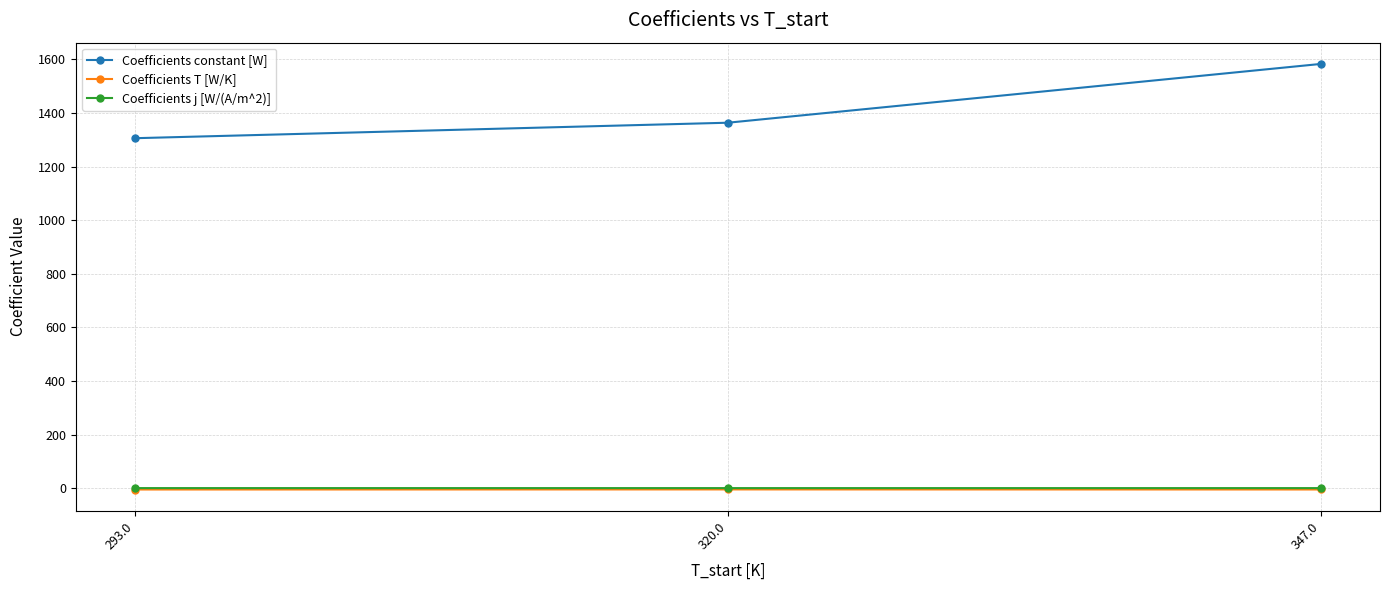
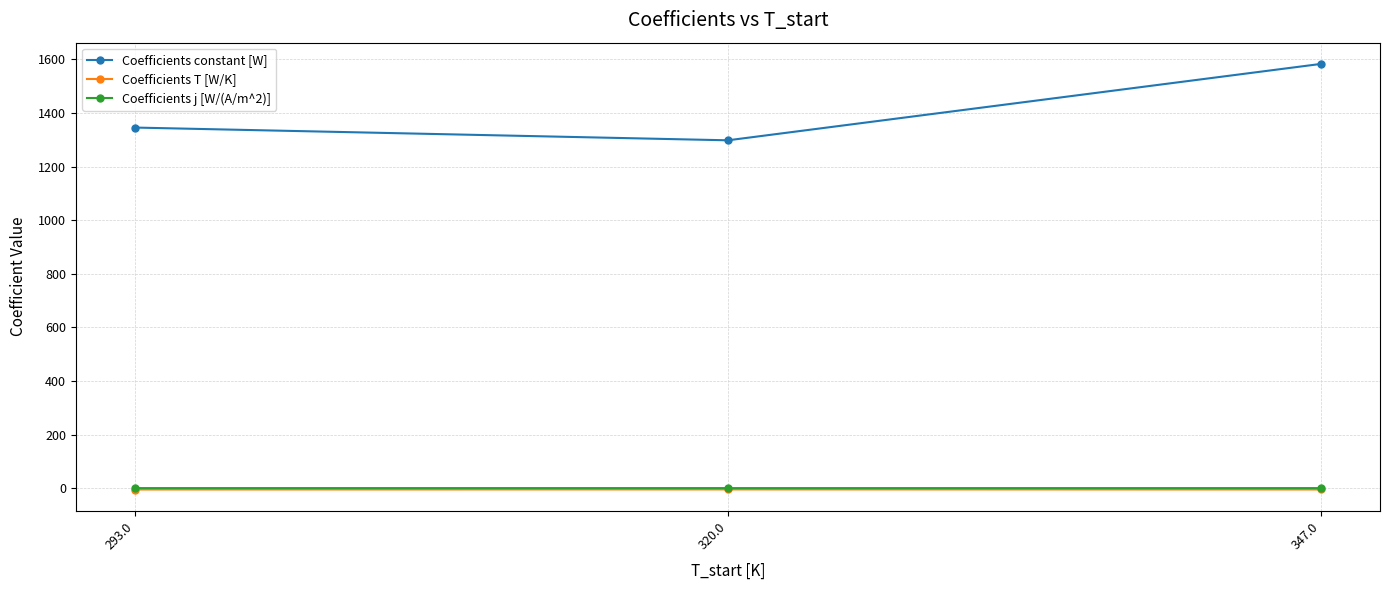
Coefficients constant [W], 293.0: 1310 -> 1350
Coefficients constant [W], 320.0: 1360 -> 1300
